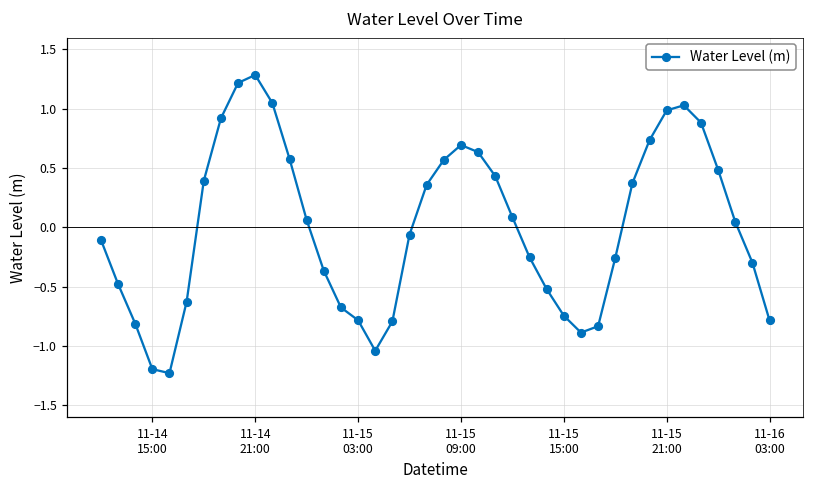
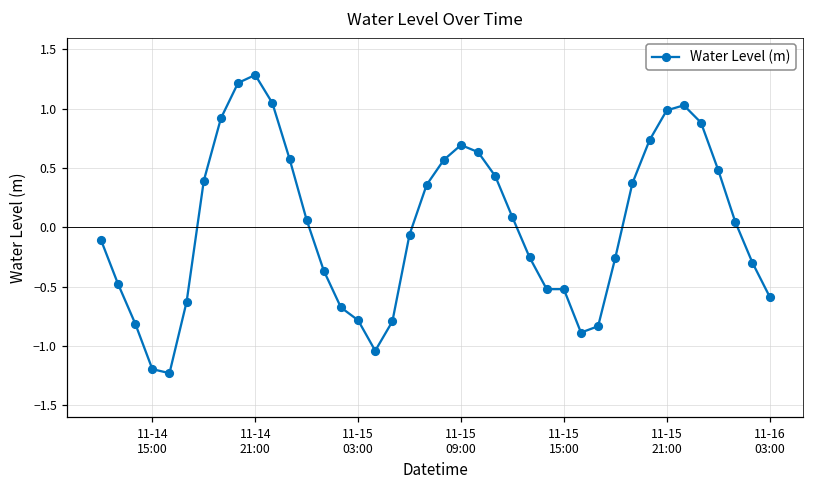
11-15 15:00: -0.75 -> -0.52
11-16 03:00: -0.79 -> -0.58
